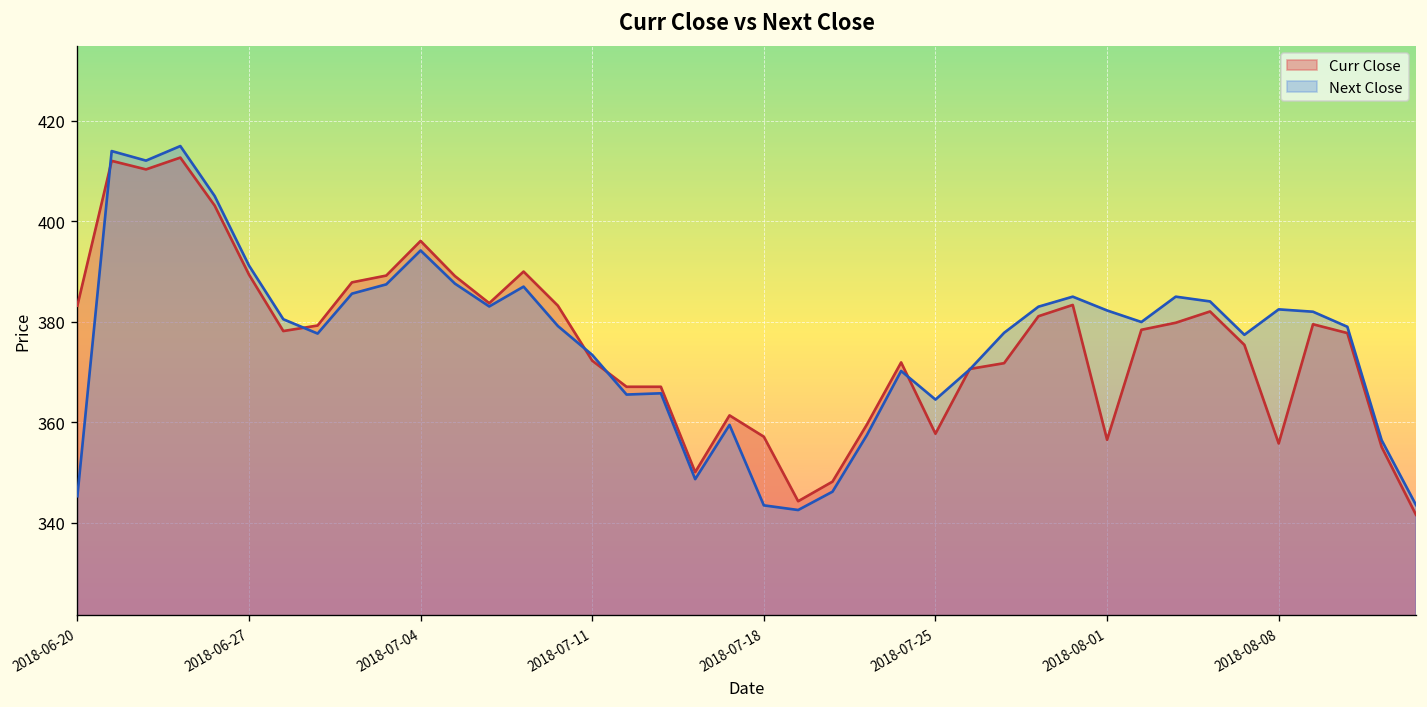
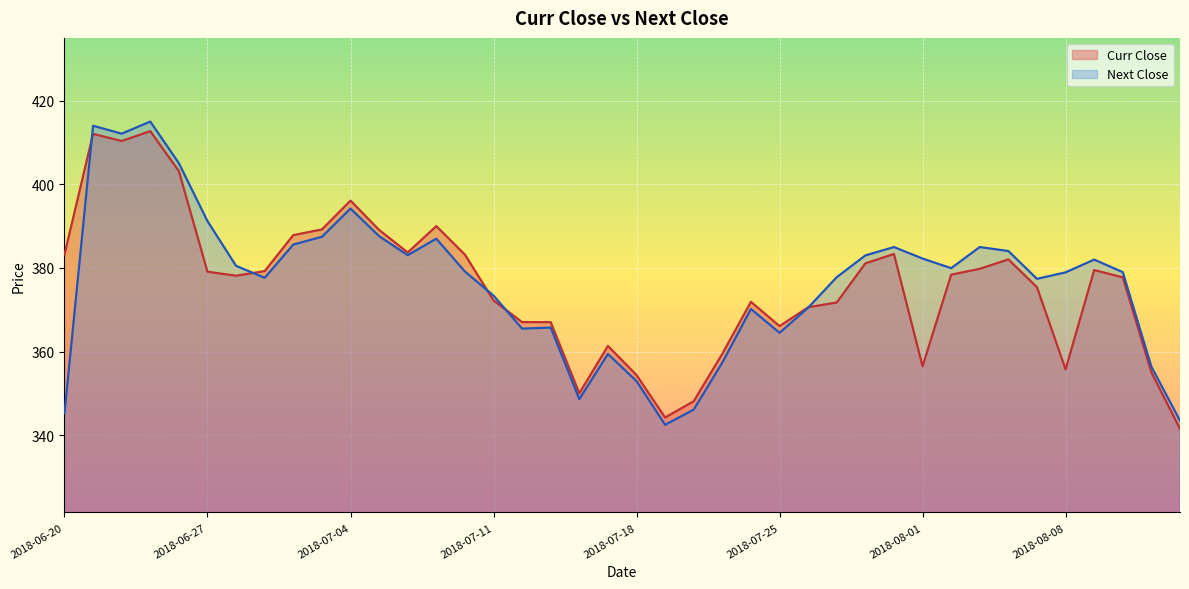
Curr Close, 2018-06-27: 389 -> 379
Curr Close, 2018-07-18: 357 -> 354
Next Close, 2018-07-18: 343 -> 353
Curr Close, 2018-07-25: 358 -> 366
Next Close, 2018-08-08: 382 -> 379
